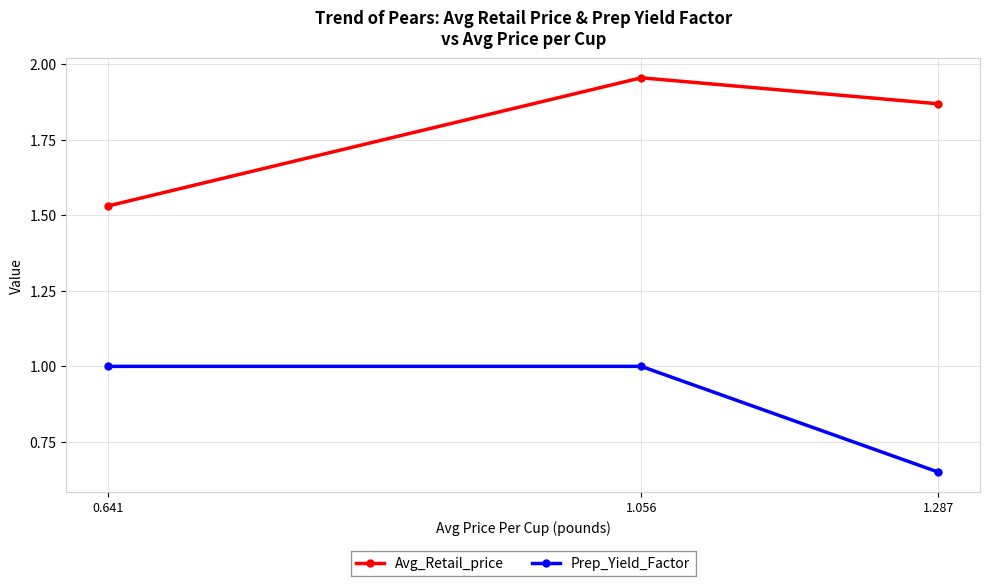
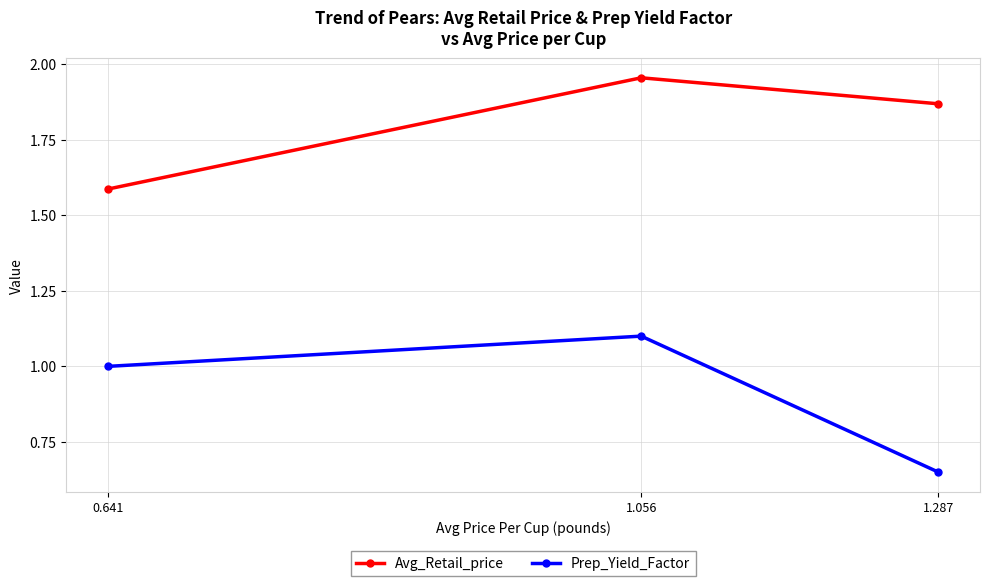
Avg_Retail_price, 0.641: 1.53 -> 1.59
Prep_Yield_Factor, 1.056: 1.0 -> 1.1
